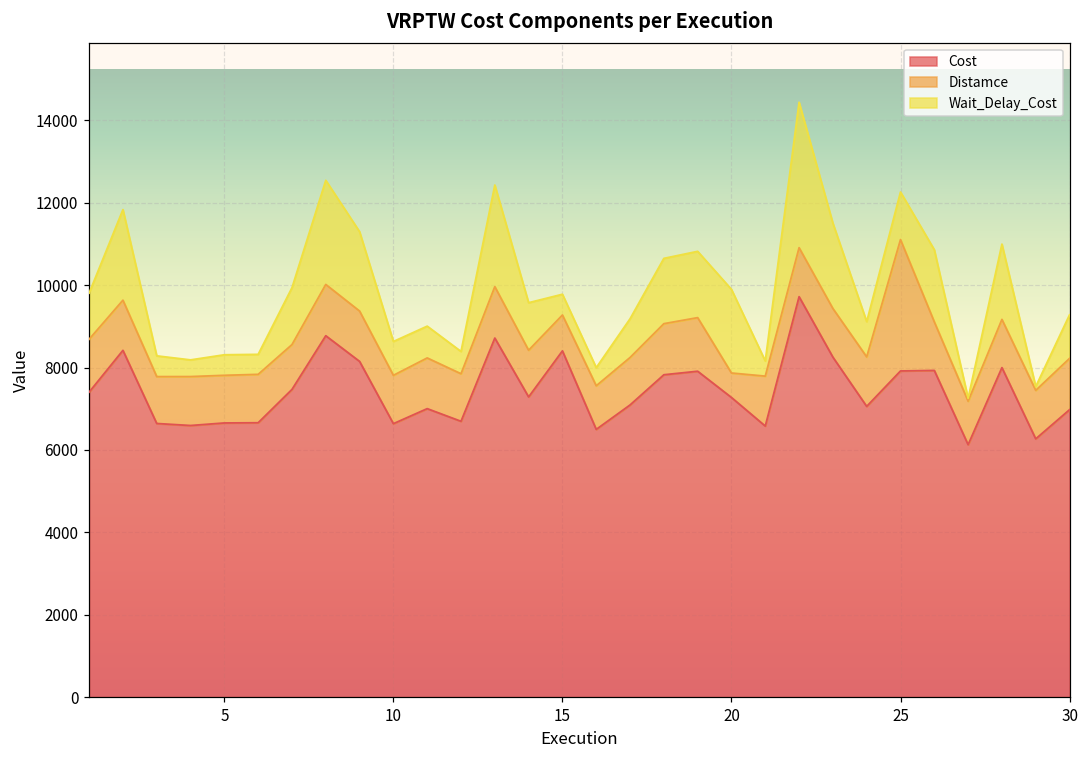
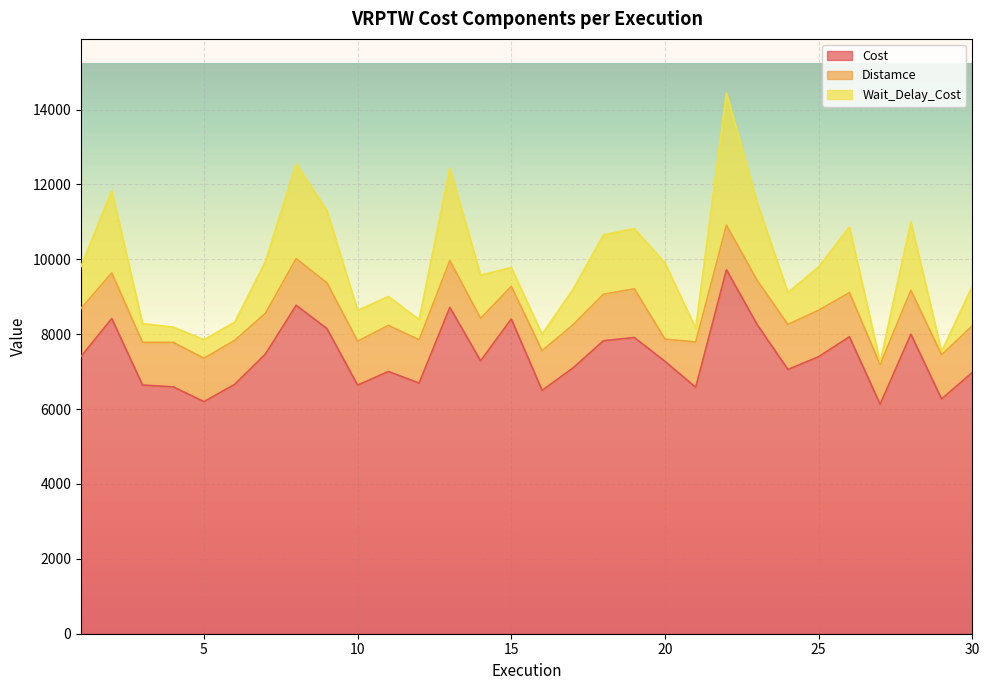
Cost, 5: 6700 -> 6200
Cost, 25: 7900 -> 7400
Distamce, 25: 3200 -> 1200
